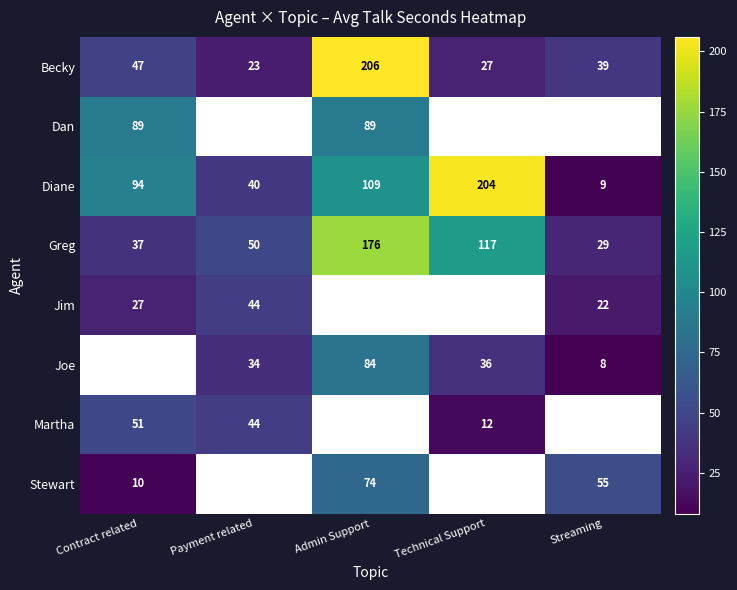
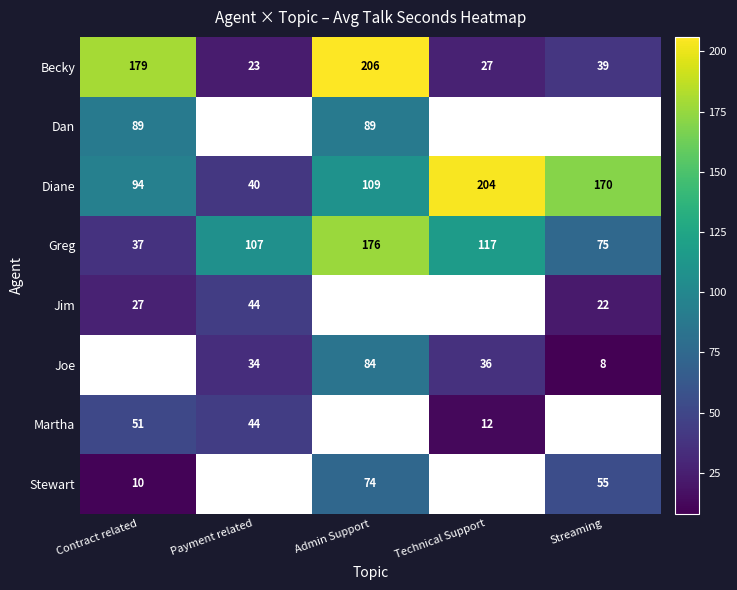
Becky, Contract related: 47 -> 179
Diane, Streaming: 9 -> 170
Greg, Payment related: 50 -> 107
Greg, Streaming: 29 -> 75
